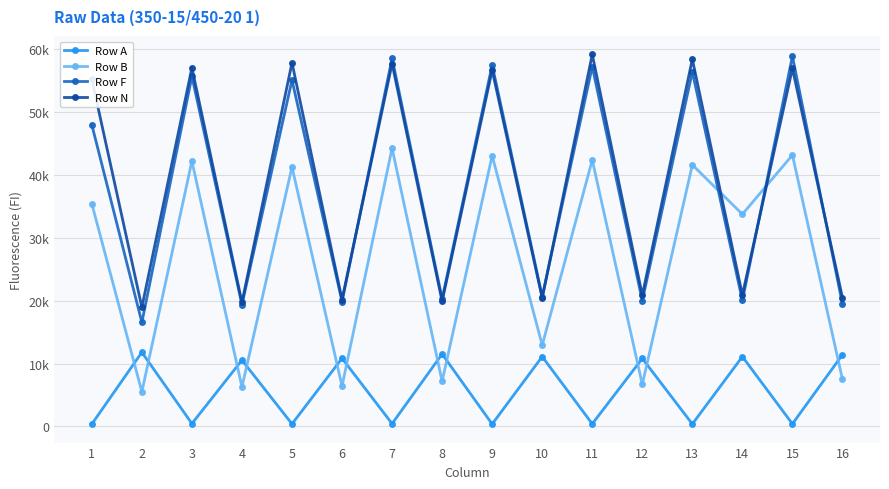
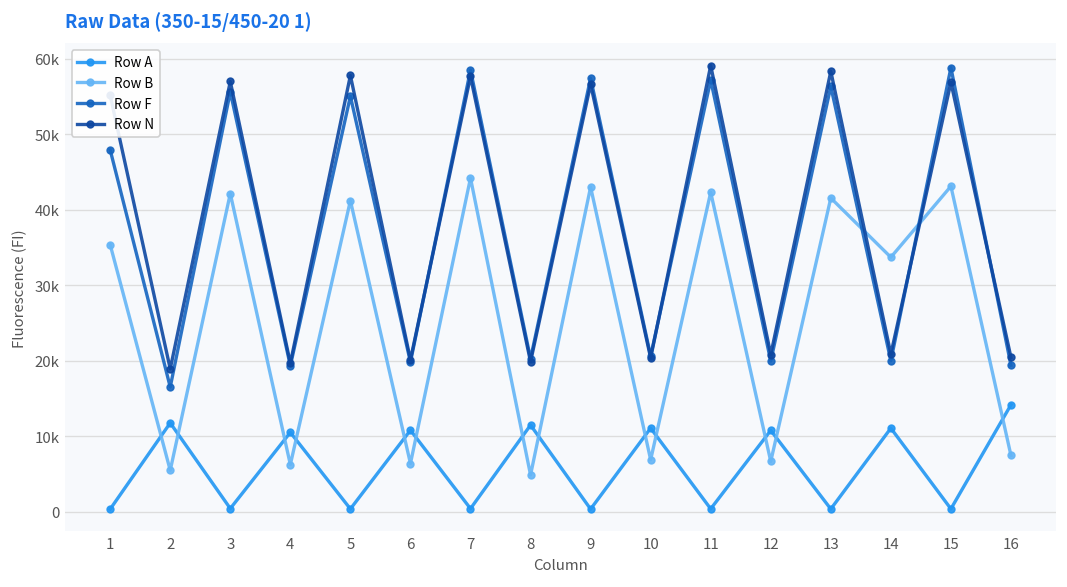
Row B, 8: 7000 -> 5000
Row B, 10: 13000 -> 7000
Row A, 16: 11000 -> 14000
